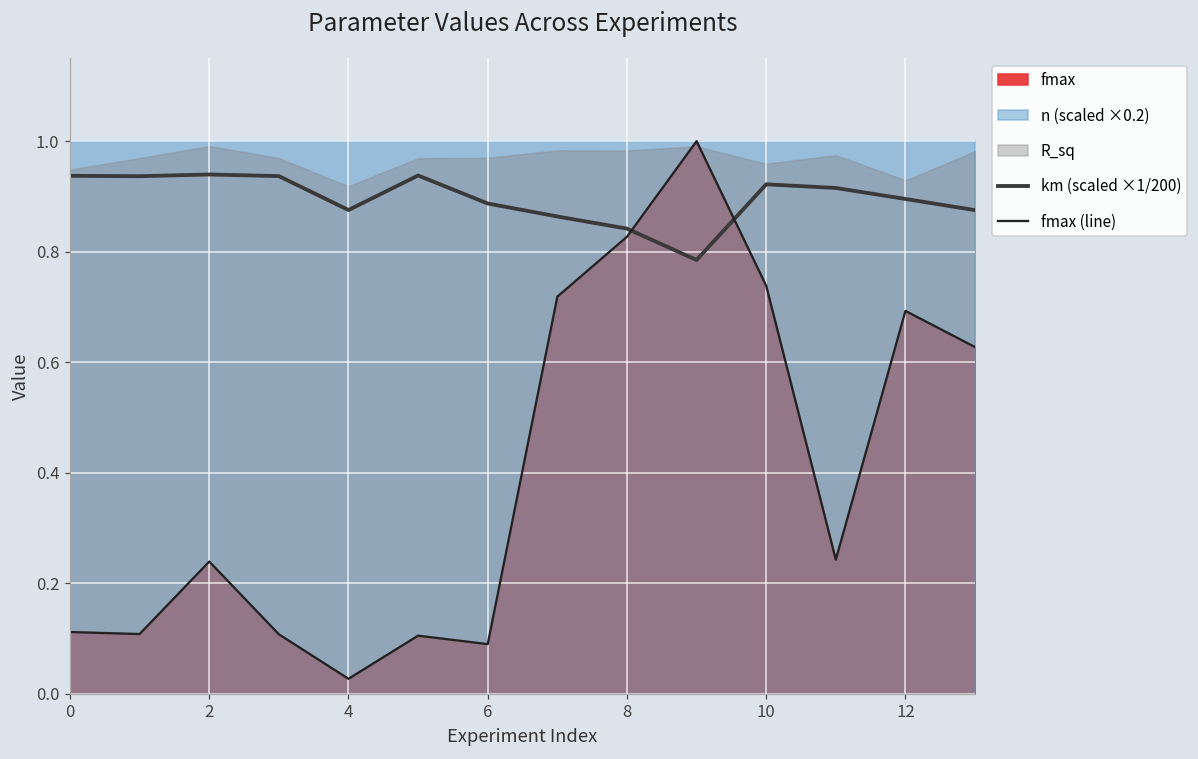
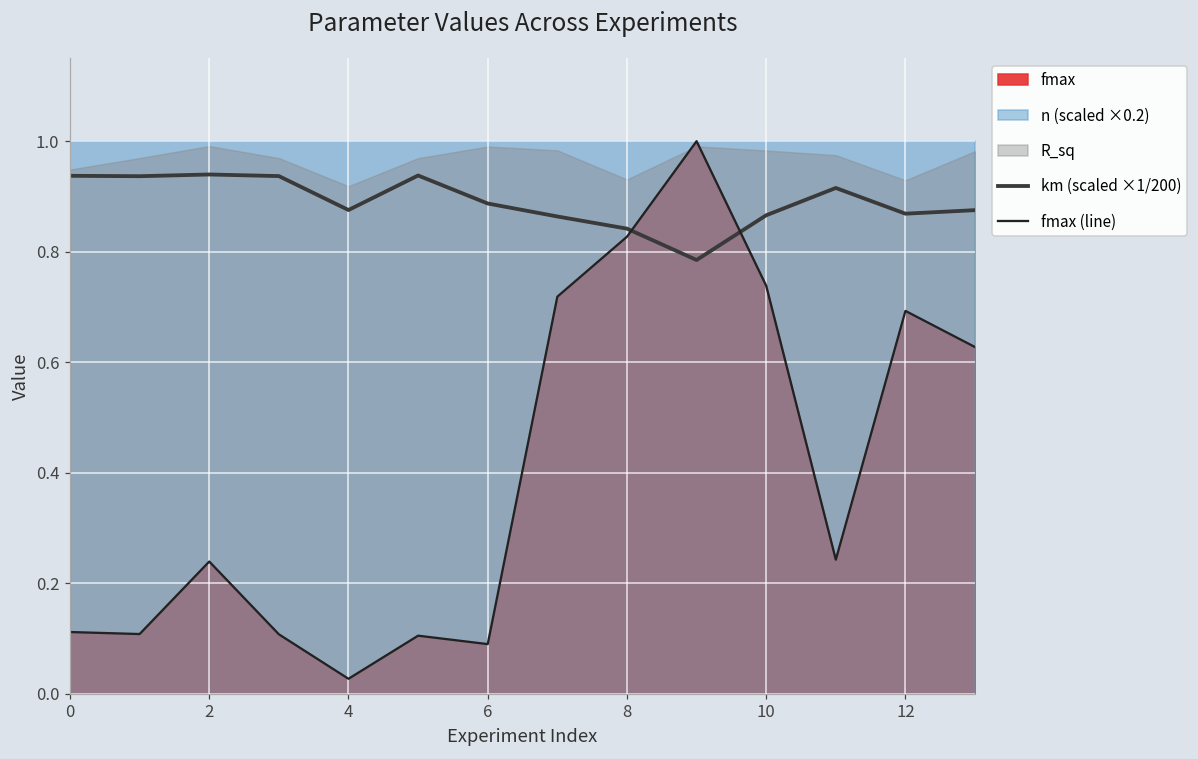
R_sq, 6: 0.97 -> 0.99
R_sq, 8: 0.98 -> 0.93
km (scaled ×1/200), 10: 0.92 -> 0.87
R_sq, 10: 0.96 -> 0.98
km (scaled ×1/200), 12: 0.90 -> 0.87
